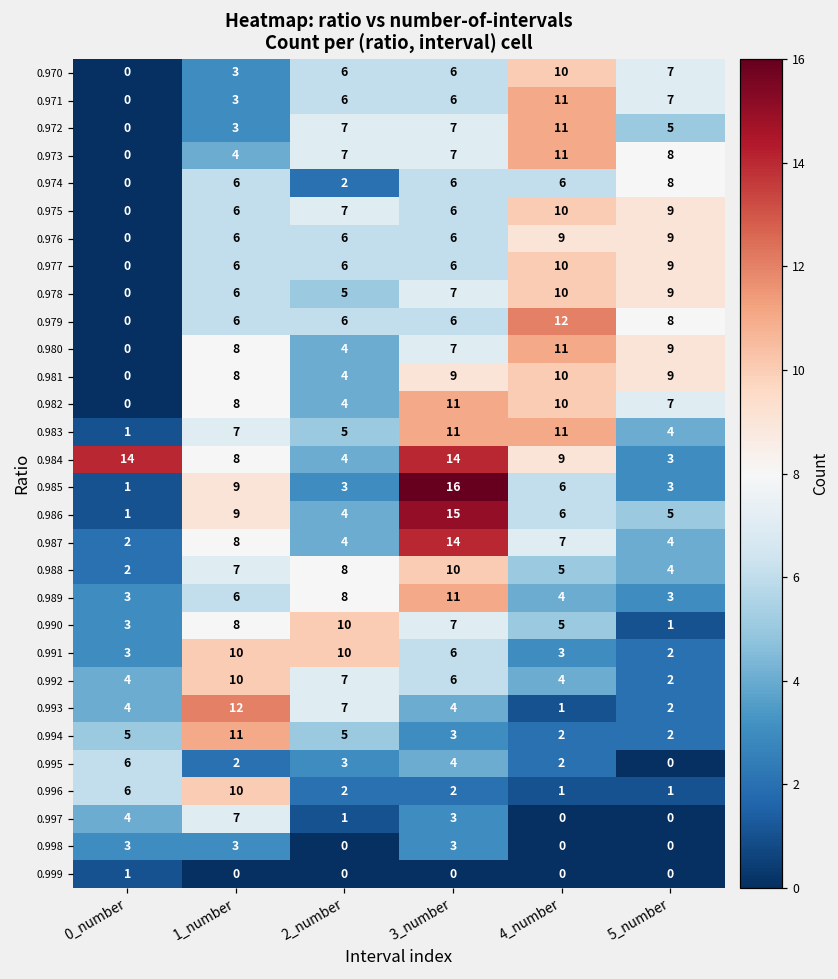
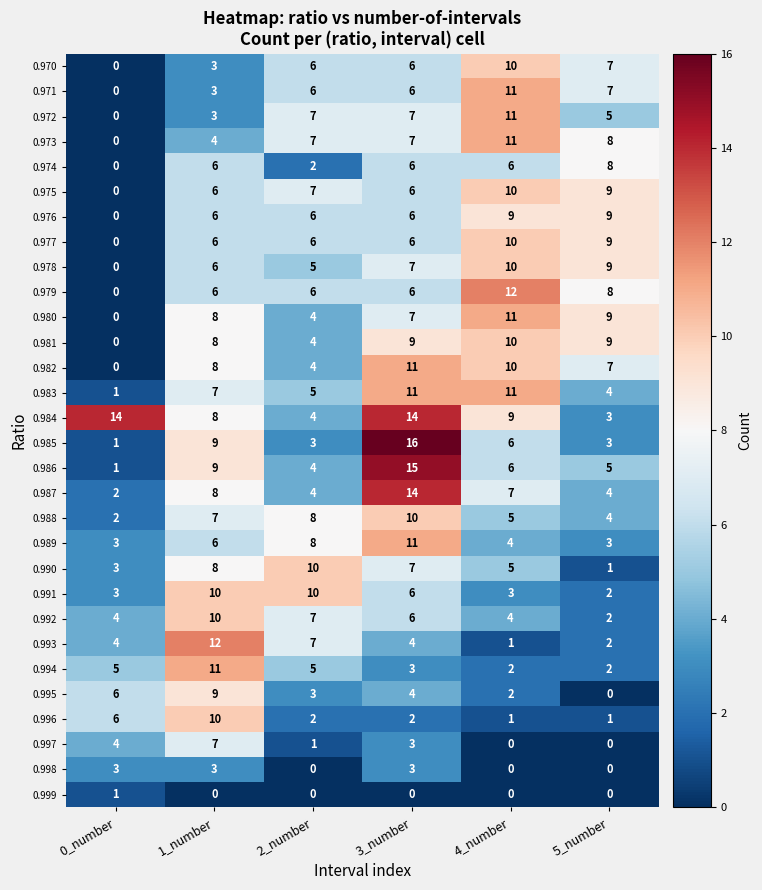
0.995, 1_number: 2 -> 9
